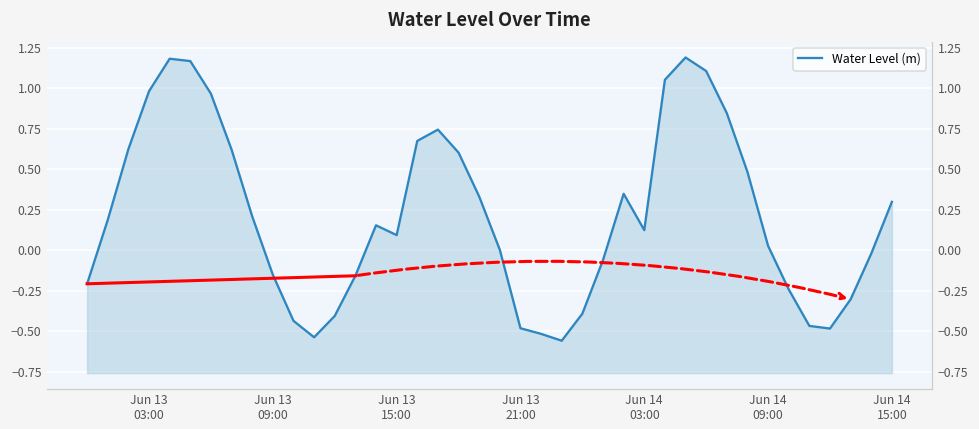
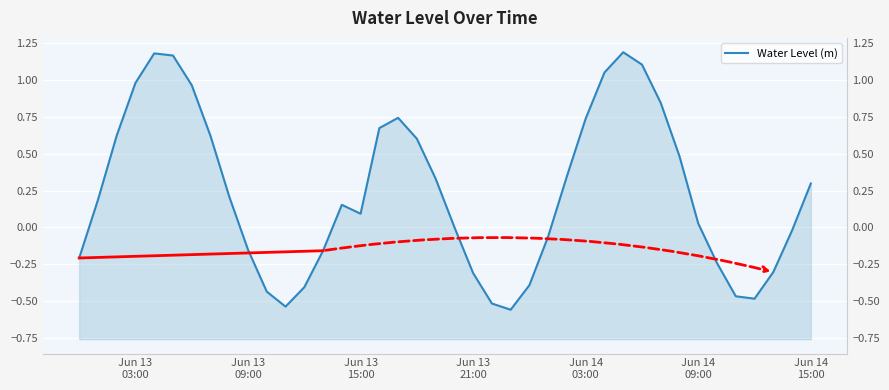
Water Level (m), Jun 13 21:00: -0.48 -> -0.31
Water Level (m), Jun 14 03:00: 0.12 -> 0.74
